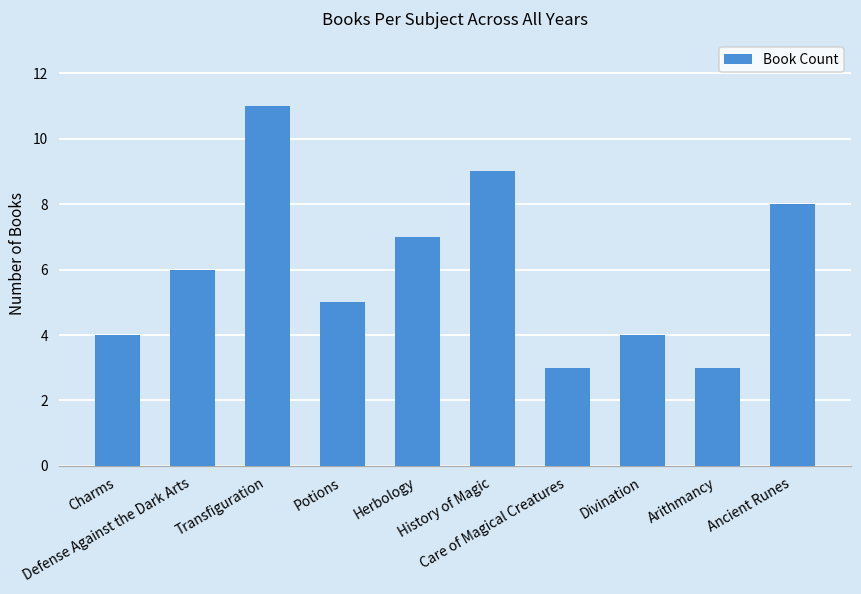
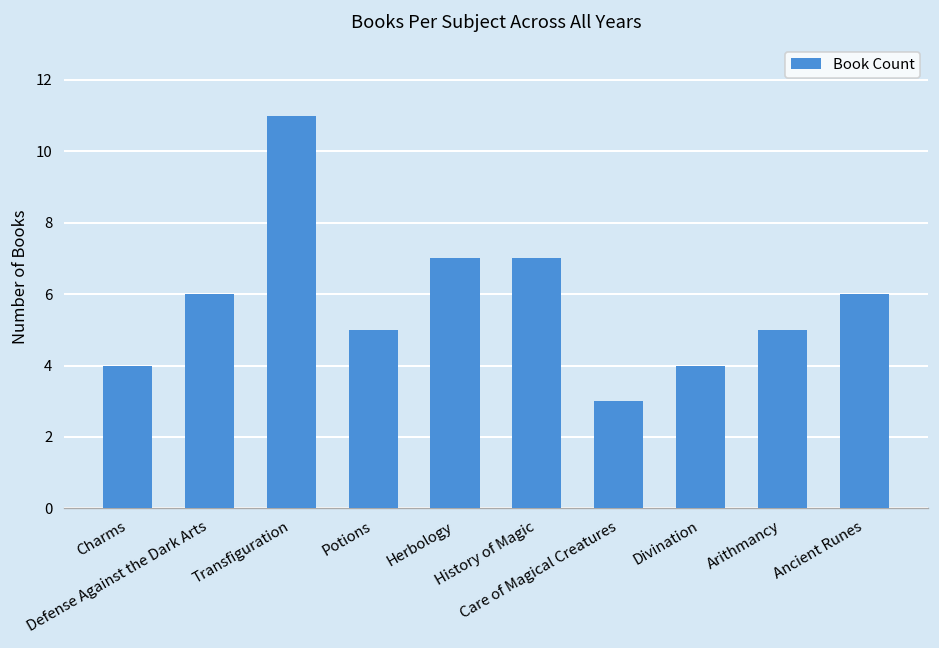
History of Magic: 9 -> 7
Arithmancy: 3 -> 5
Ancient Runes: 8 -> 6
